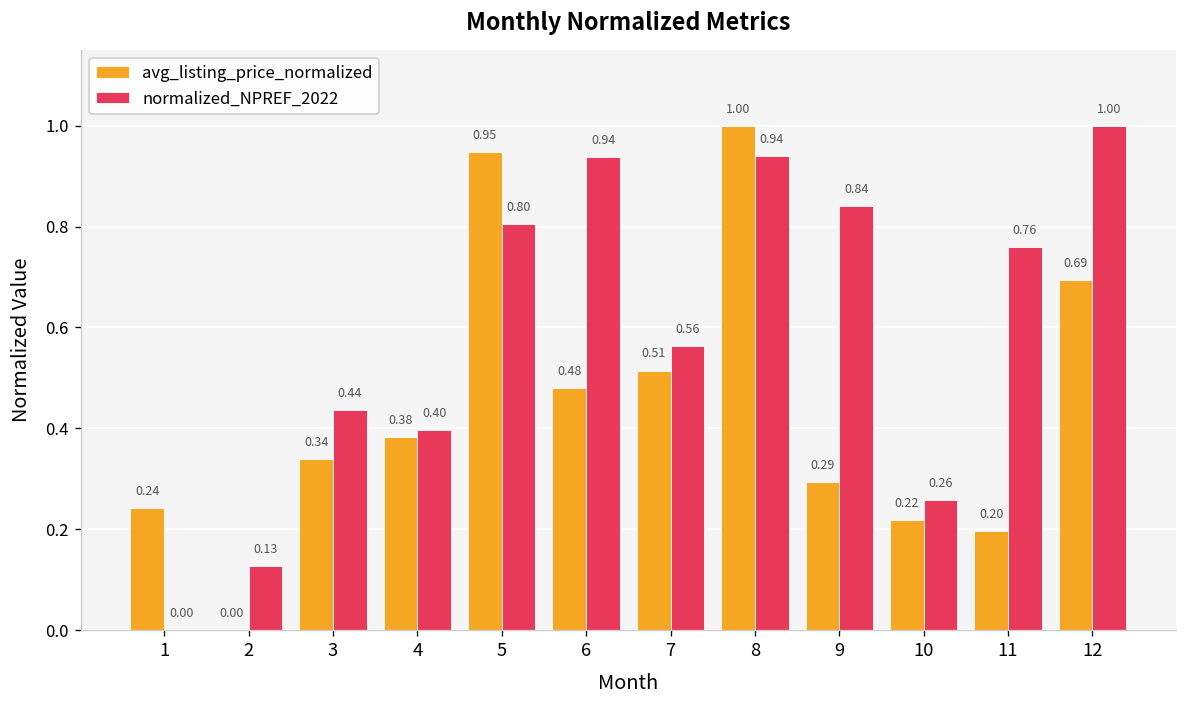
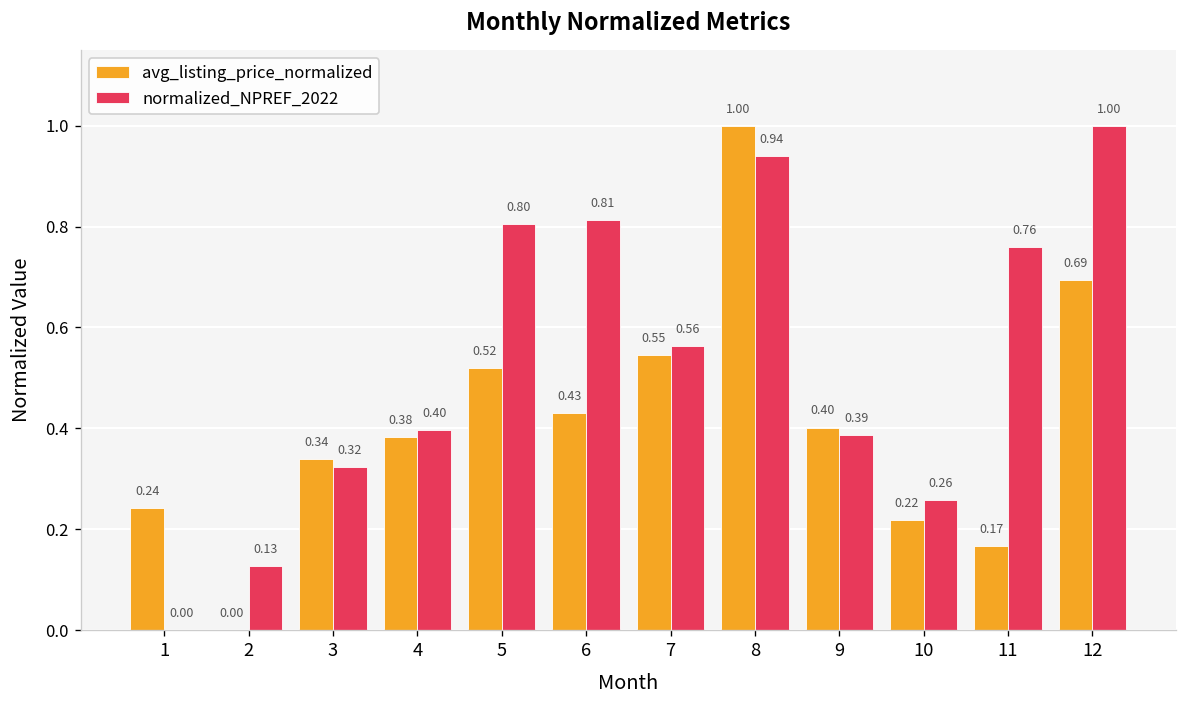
normalized_NPREF_2022, 3: 0.44 -> 0.32
avg_listing_price_normalized, 5: 0.95 -> 0.52
avg_listing_price_normalized, 6: 0.48 -> 0.43
normalized_NPREF_2022, 6: 0.94 -> 0.81
avg_listing_price_normalized, 7: 0.51 -> 0.55
avg_listing_price_normalized, 9: 0.29 -> 0.40
normalized_NPREF_2022, 9: 0.84 -> 0.39
avg_listing_price_normalized, 11: 0.20 -> 0.17
